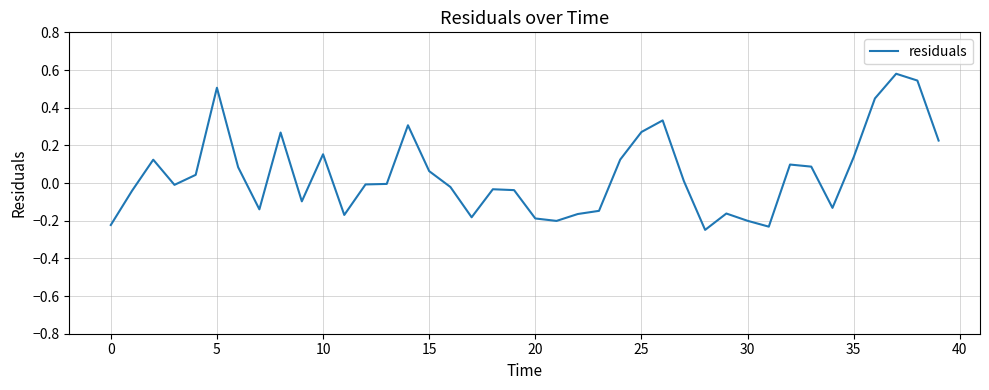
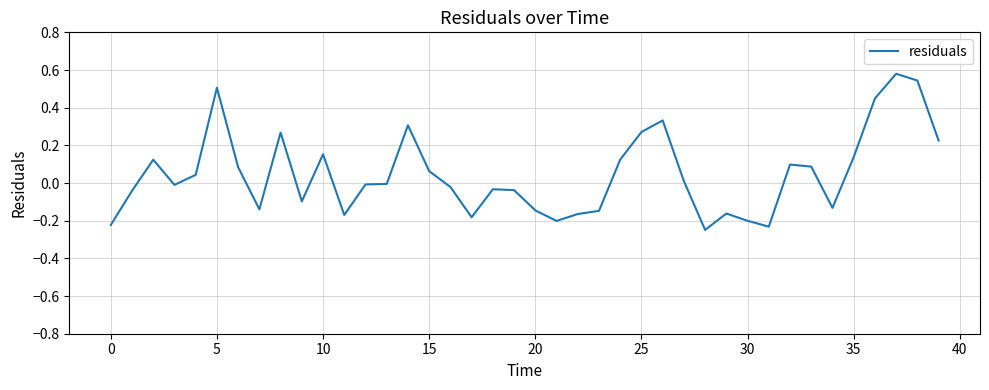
20: -0.19 -> -0.15
